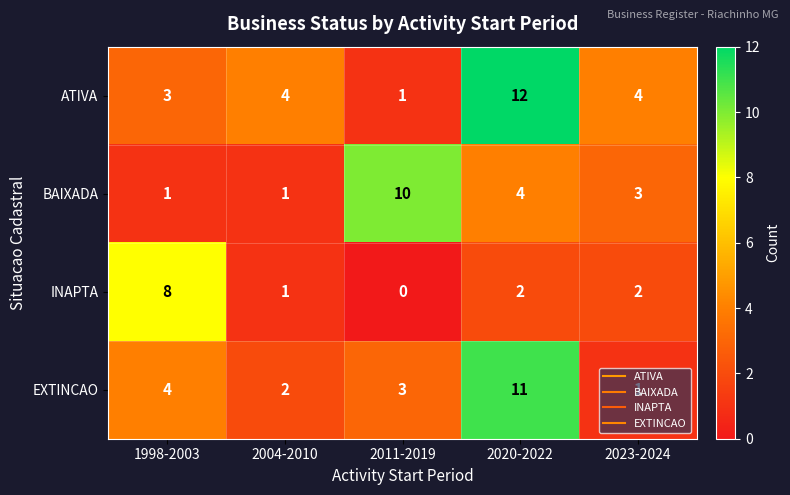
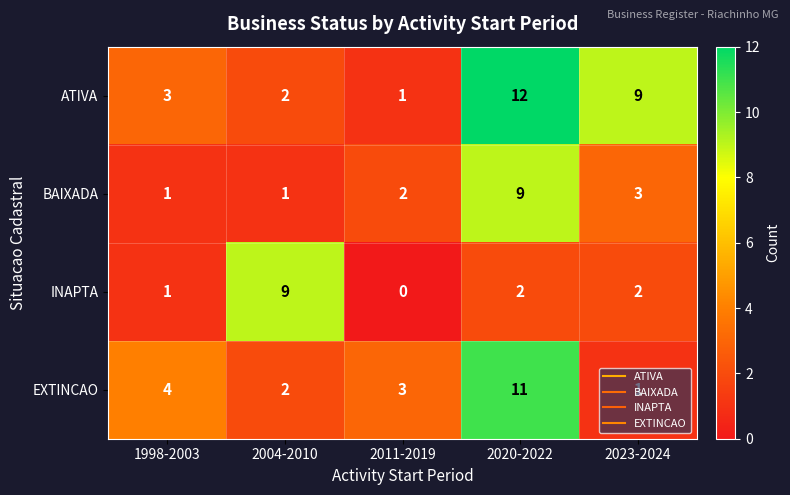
ATIVA, 2004-2010: 4 -> 2
ATIVA, 2023-2024: 4 -> 9
BAIXADA, 2011-2019: 10 -> 2
BAIXADA, 2020-2022: 4 -> 9
INAPTA, 1998-2003: 8 -> 1
INAPTA, 2004-2010: 1 -> 9
